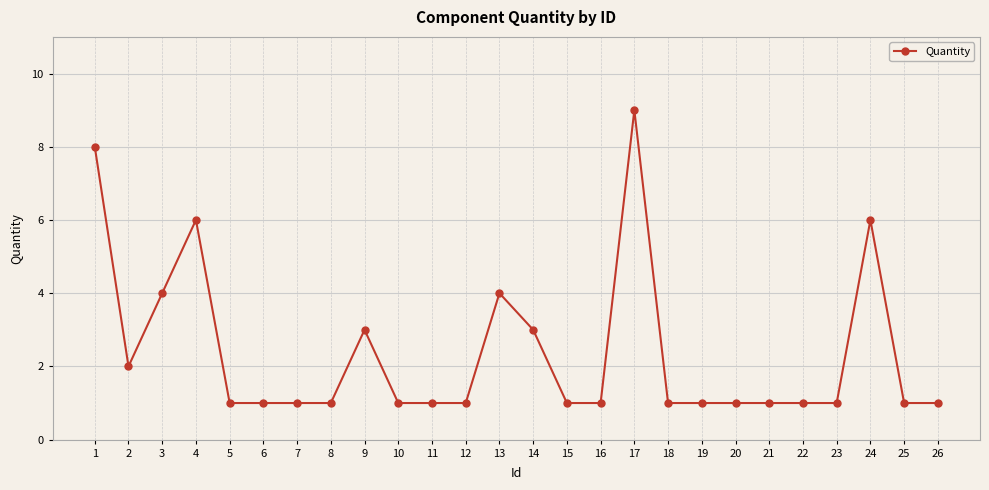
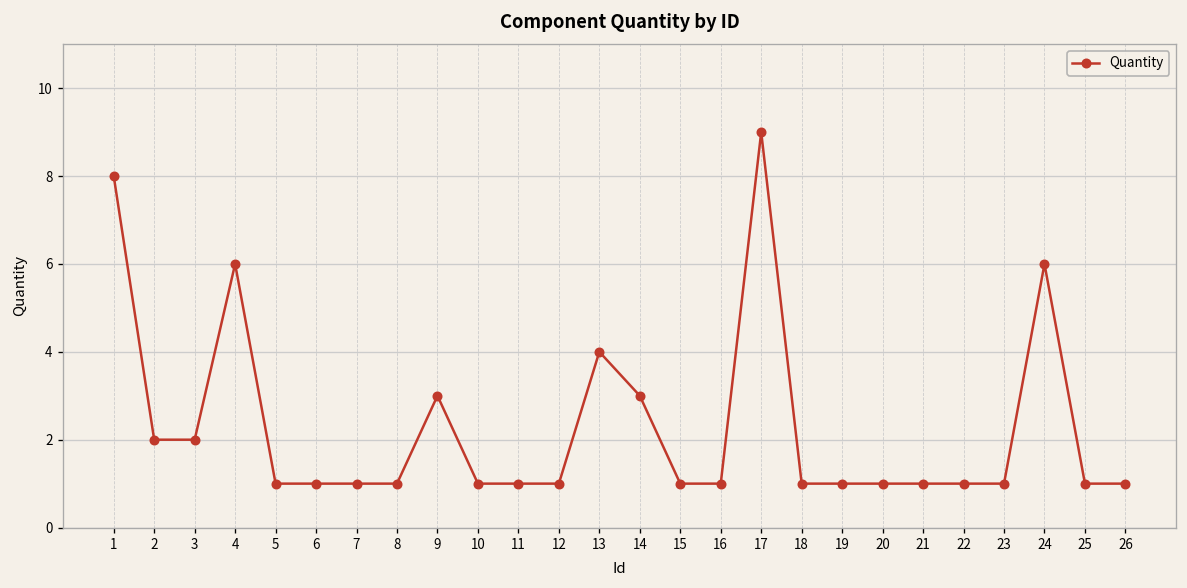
3: 4 -> 2
